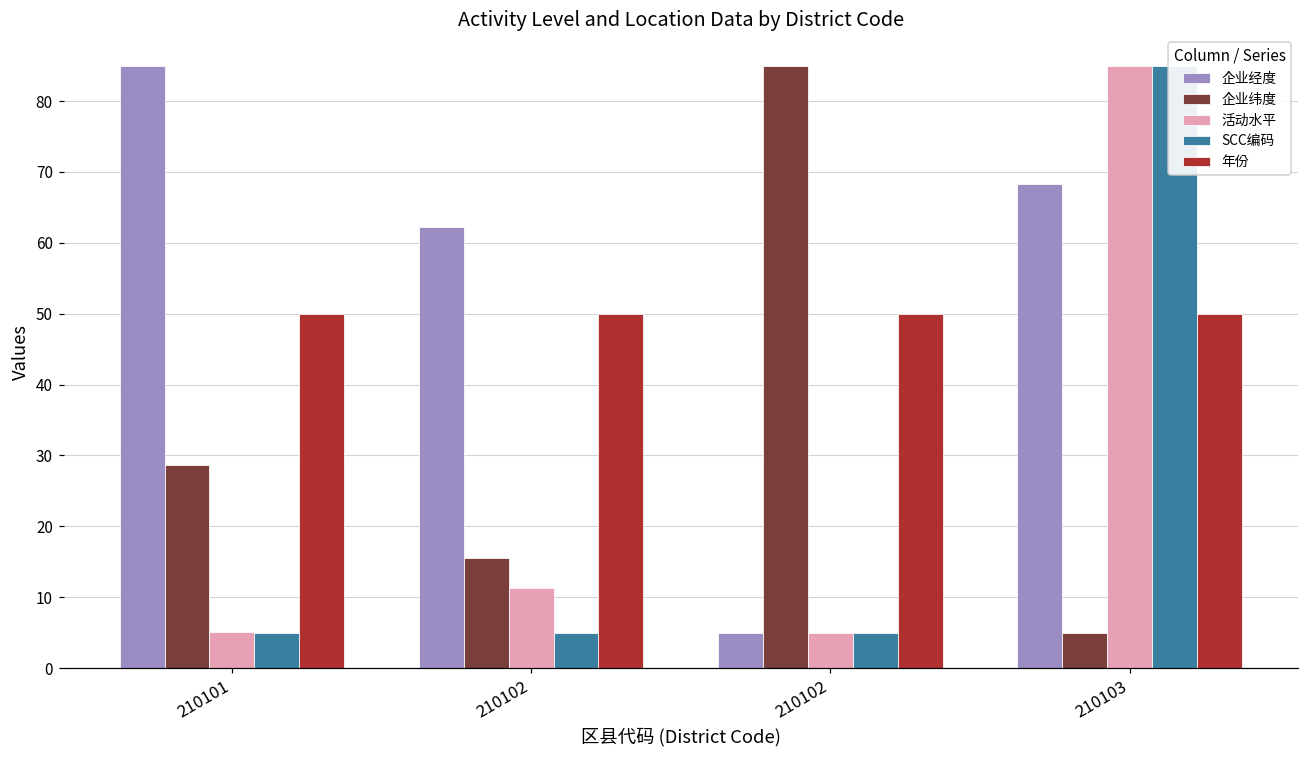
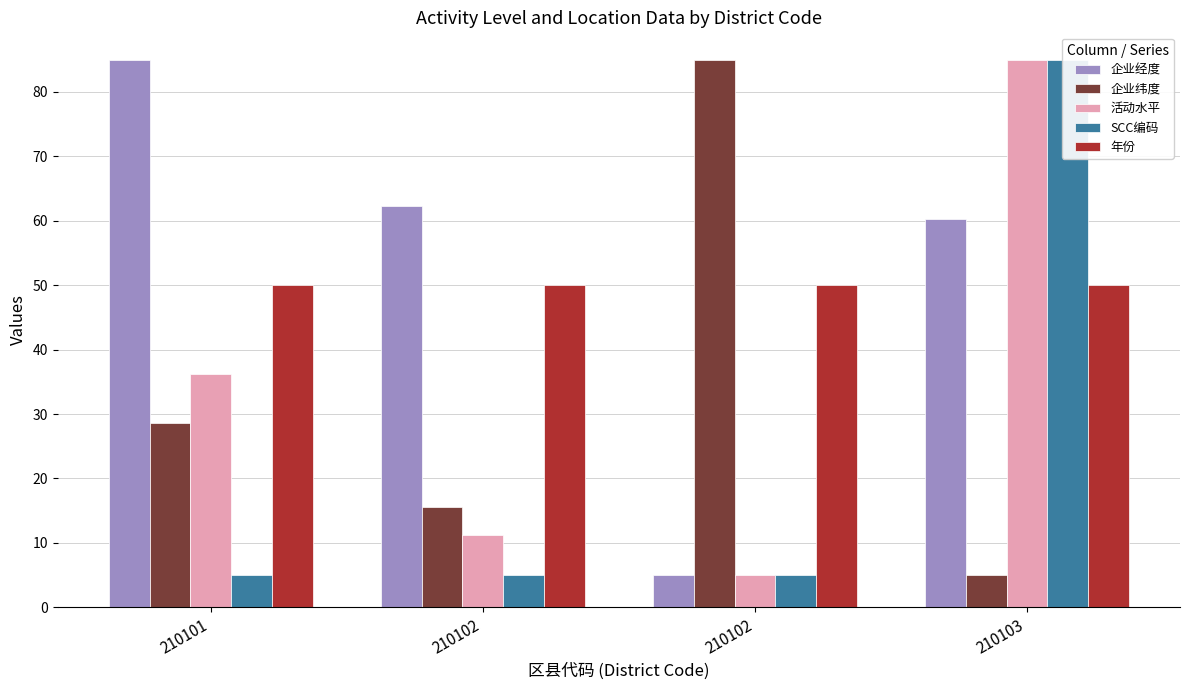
活动水平, 210101: 5 -> 36
企业经度, 210103: 68 -> 60
